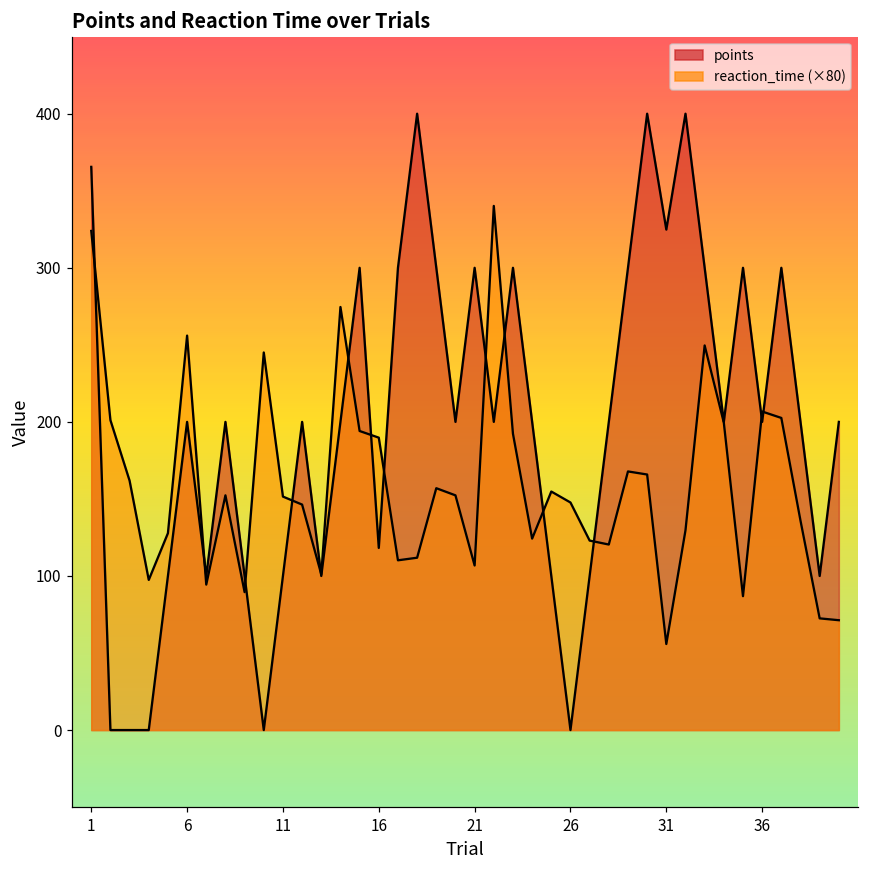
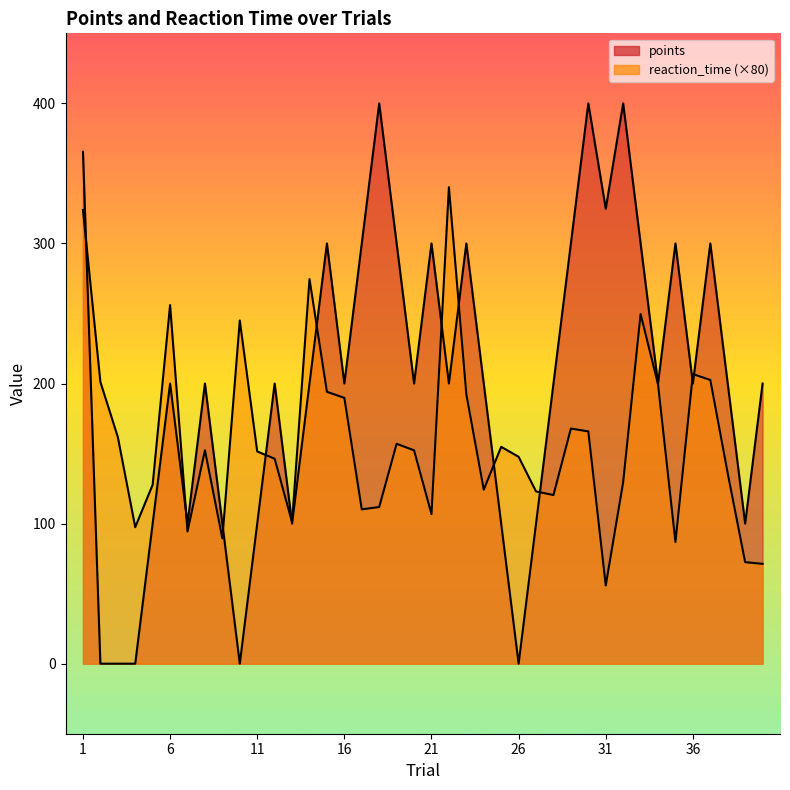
points, 16: 118 -> 200
